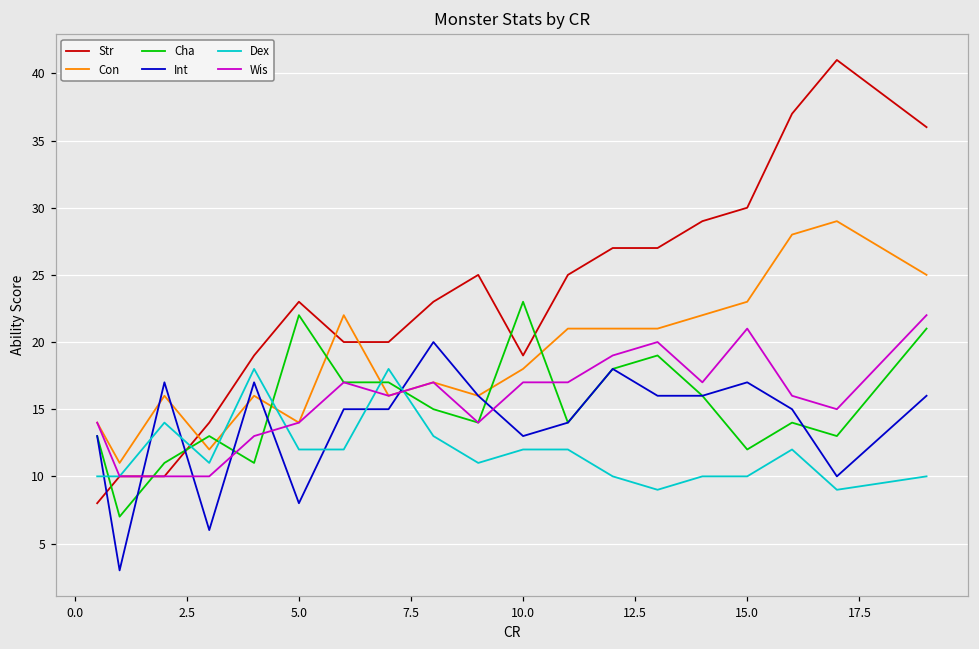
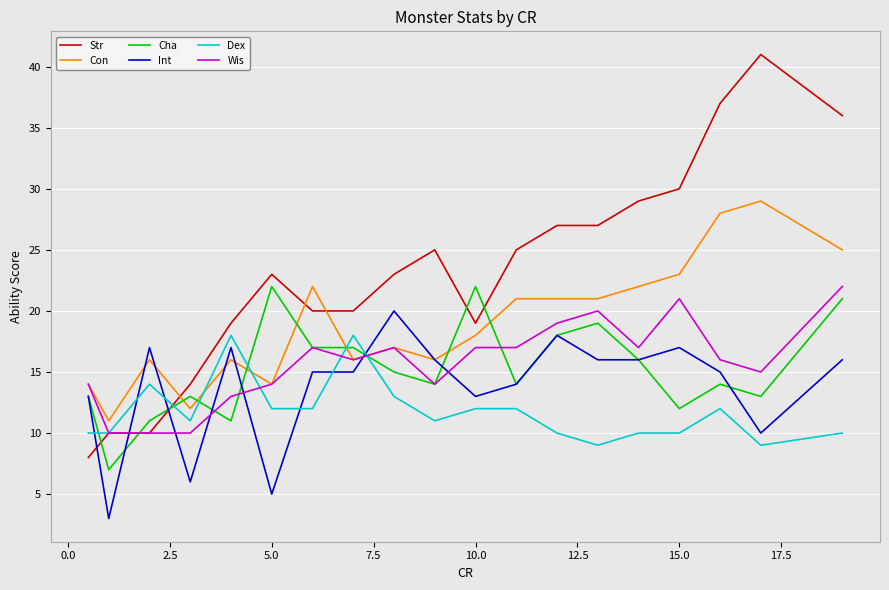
Int, 5.0: 8 -> 5
Cha, 10.0: 23 -> 22
